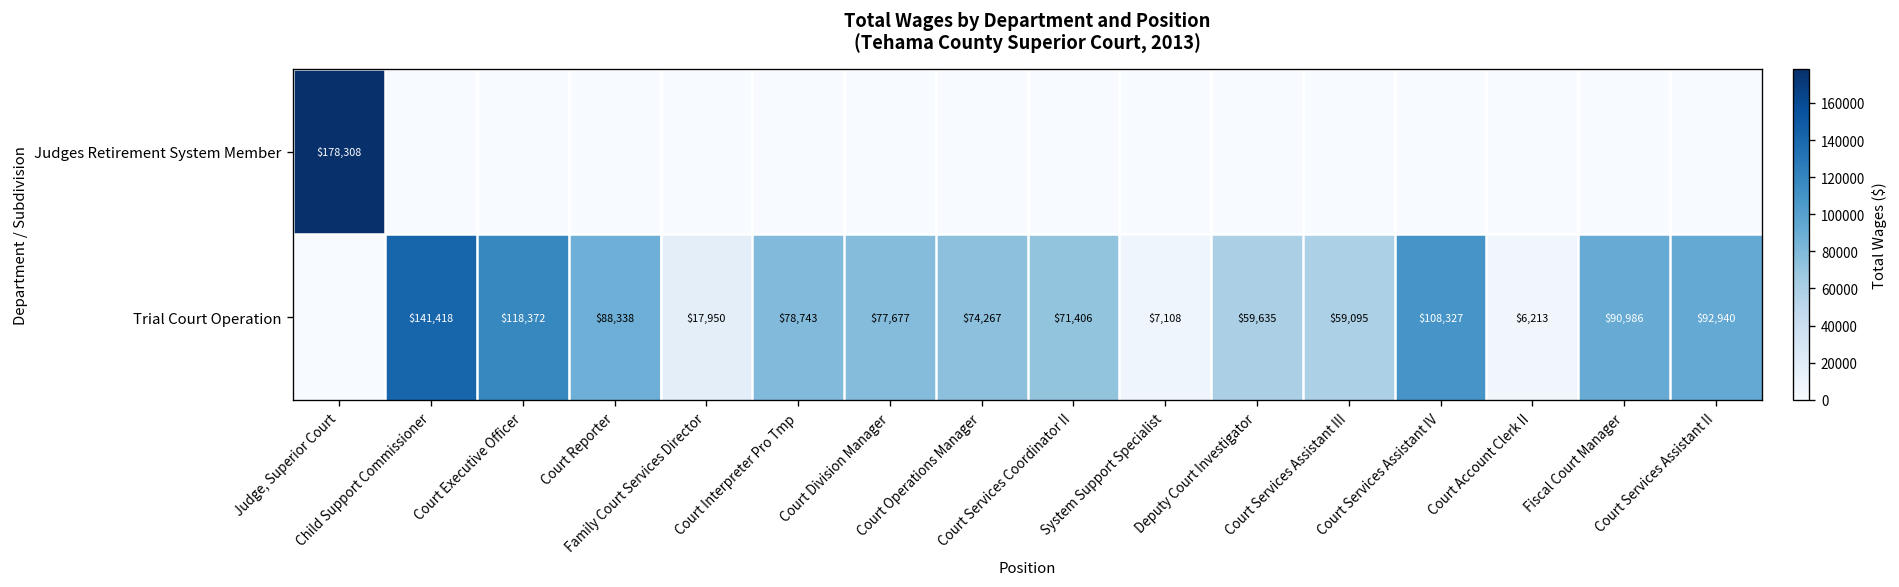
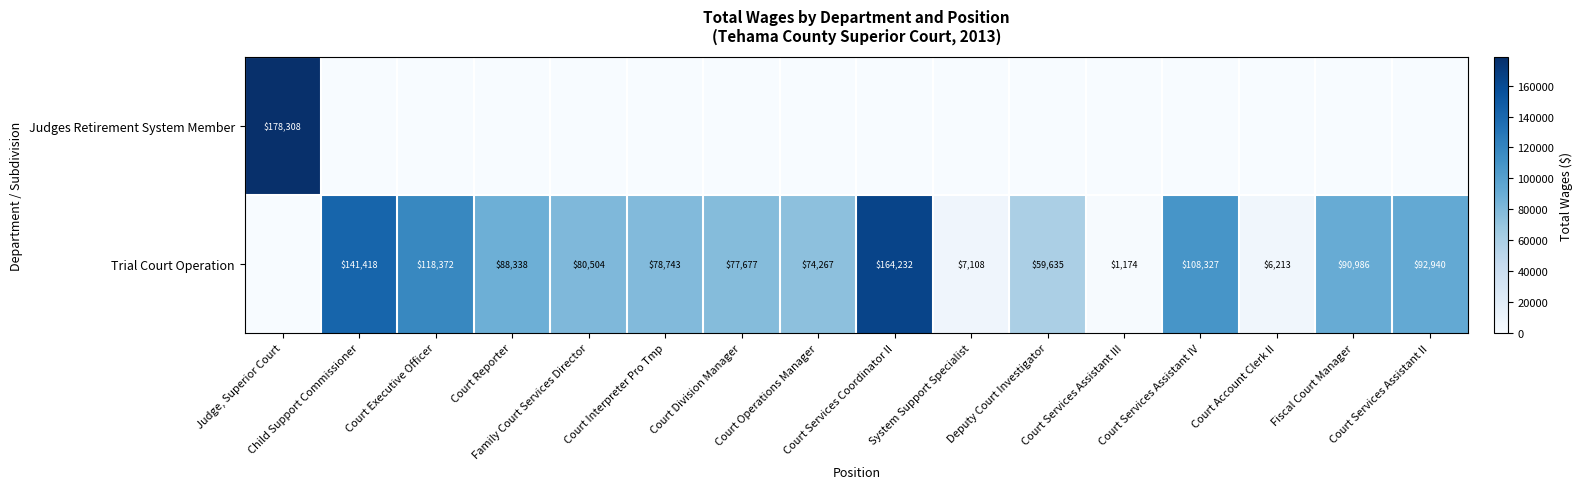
Trial Court Operation, Family Court Services Director: $17,950 -> $80,504
Trial Court Operation, Court Services Coordinator II: $71,406 -> $164,232
Trial Court Operation, Court Services Assistant III: $59,095 -> $1,174
